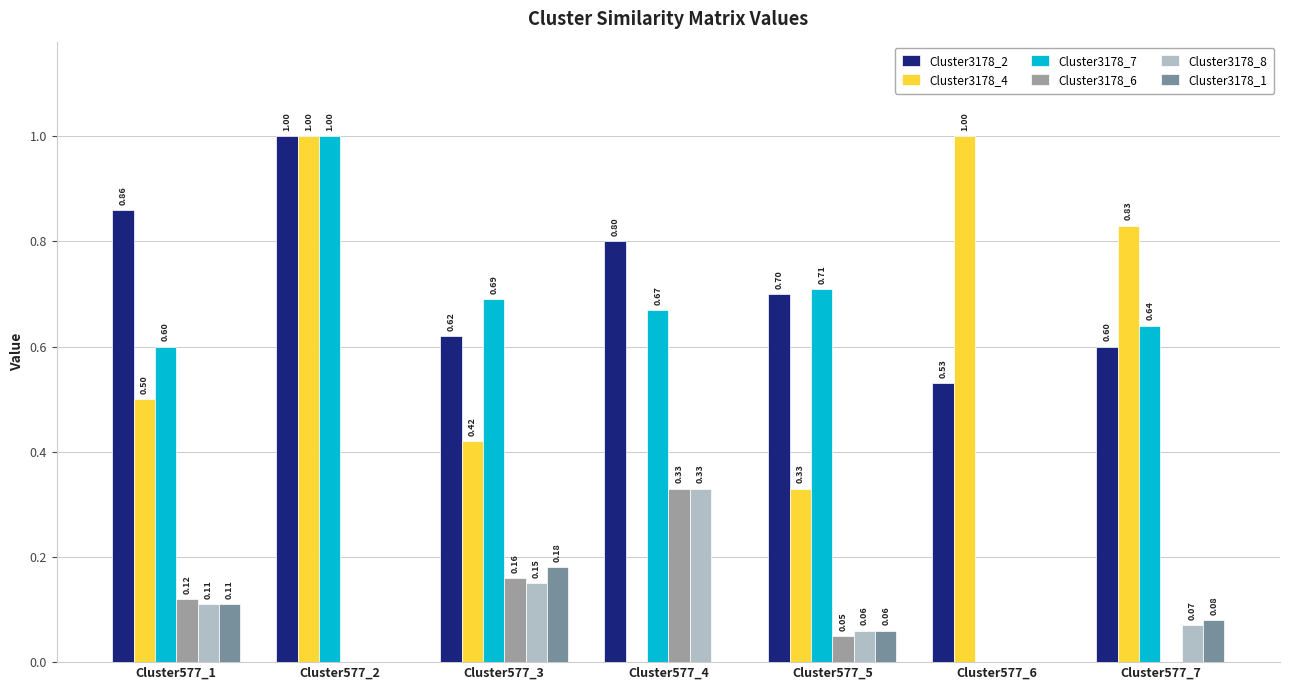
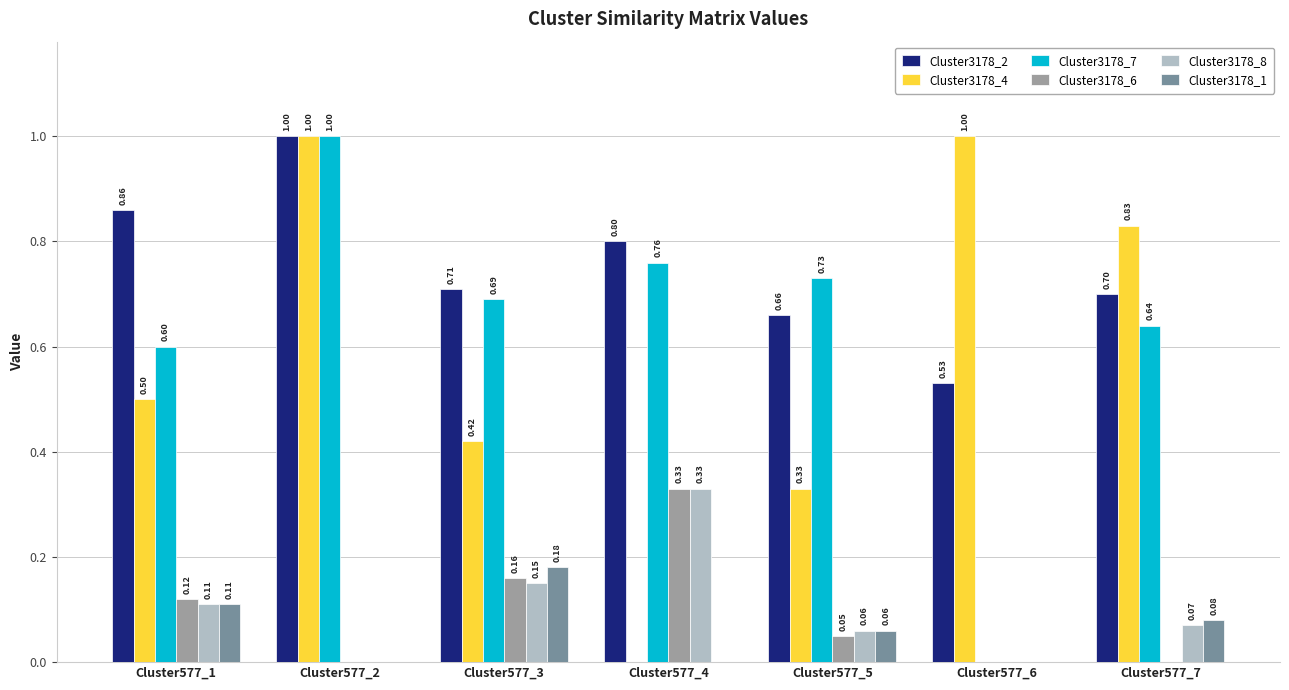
Cluster3178_2, Cluster577_3: 0.62 -> 0.71
Cluster3178_7, Cluster577_4: 0.67 -> 0.76
Cluster3178_2, Cluster577_5: 0.70 -> 0.66
Cluster3178_7, Cluster577_5: 0.71 -> 0.73
Cluster3178_2, Cluster577_7: 0.60 -> 0.70
